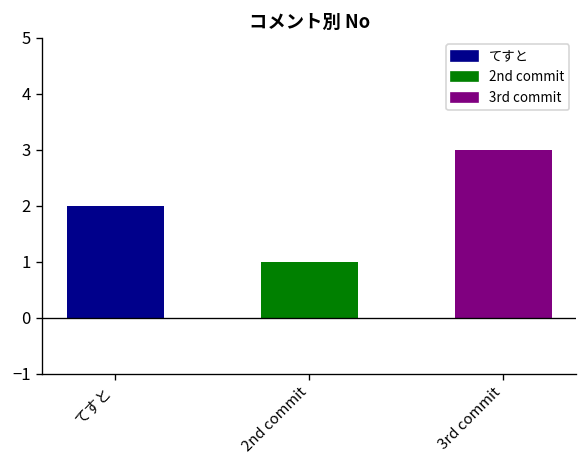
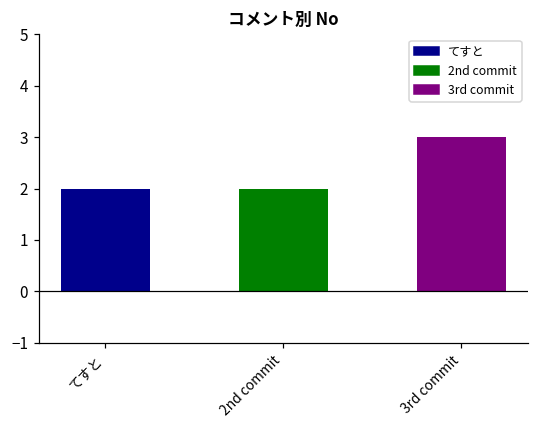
2nd commit: 1 -> 2
